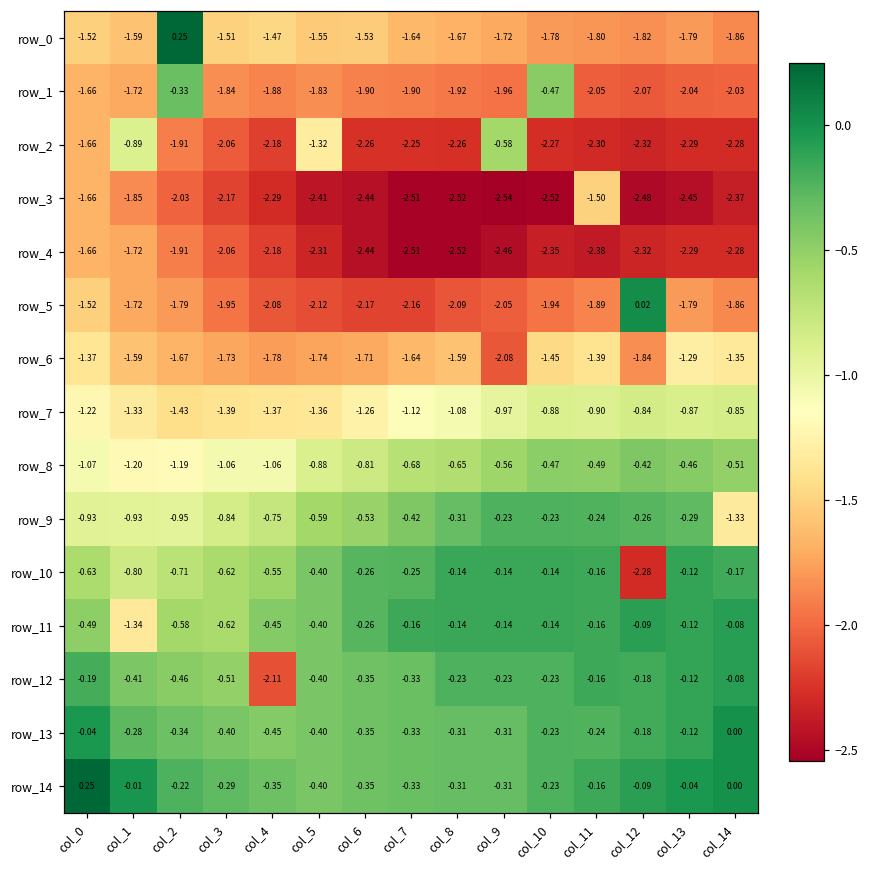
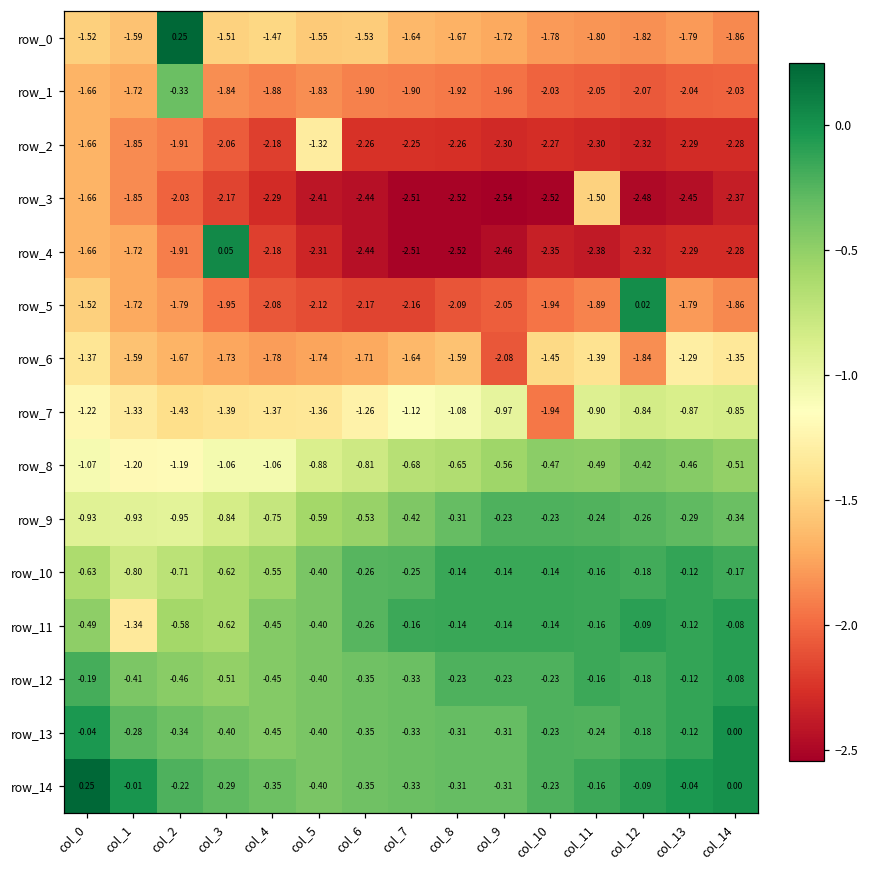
row_1, col_10: -0.47 -> -2.03
row_2, col_1: -0.89 -> -1.85
row_2, col_9: -0.58 -> -2.30
row_4, col_3: -2.06 -> 0.05
row_7, col_10: -0.88 -> -1.94
row_9, col_14: -1.33 -> -0.34
row_10, col_12: -2.28 -> -0.18
row_12, col_4: -2.11 -> -0.45
